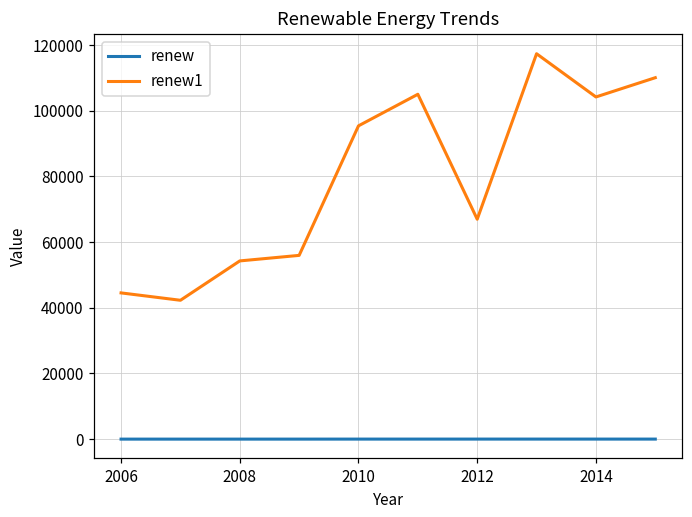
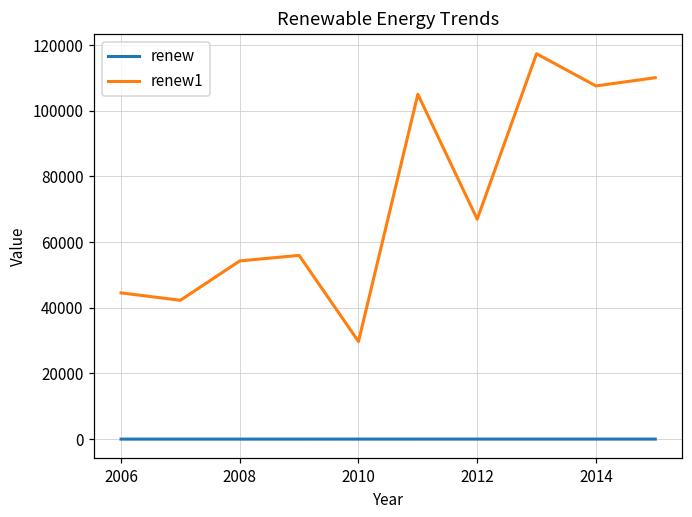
renew1, 2010: 95000 -> 30000
renew1, 2014: 104000 -> 108000
